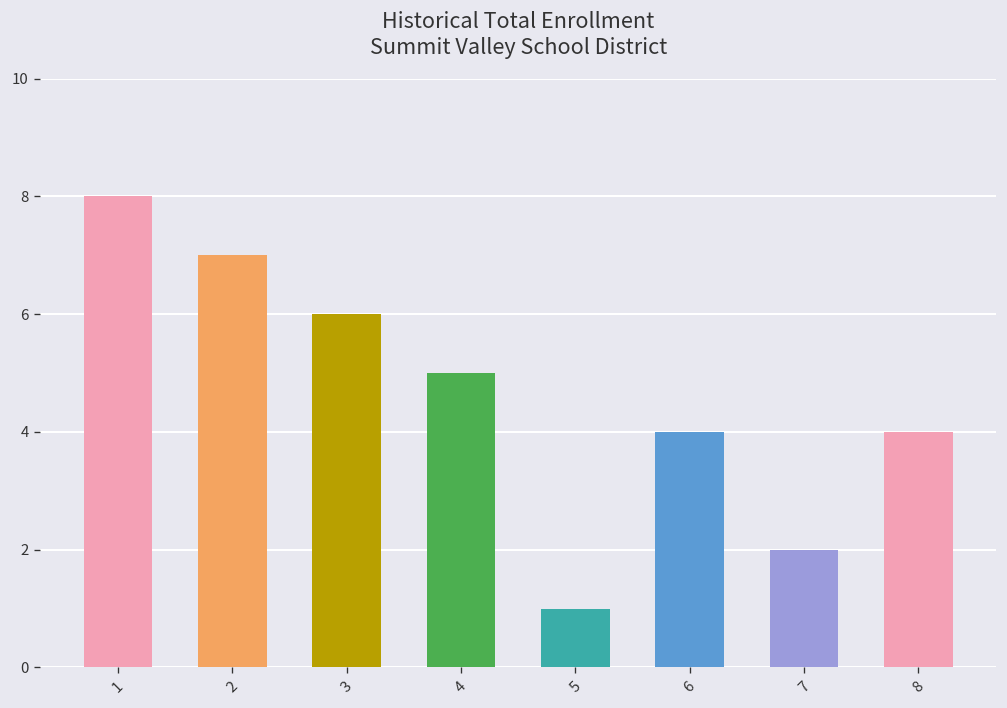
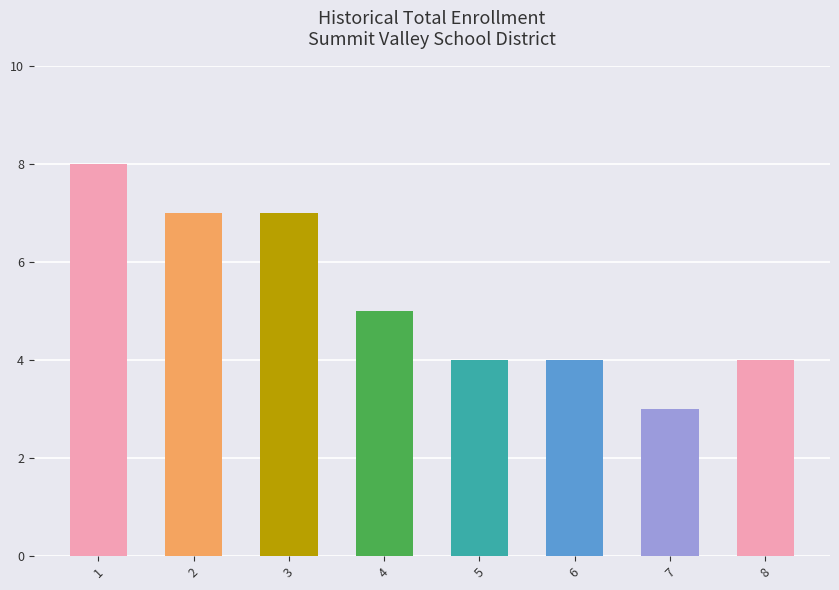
3: 6 -> 7
5: 1 -> 4
7: 2 -> 3
